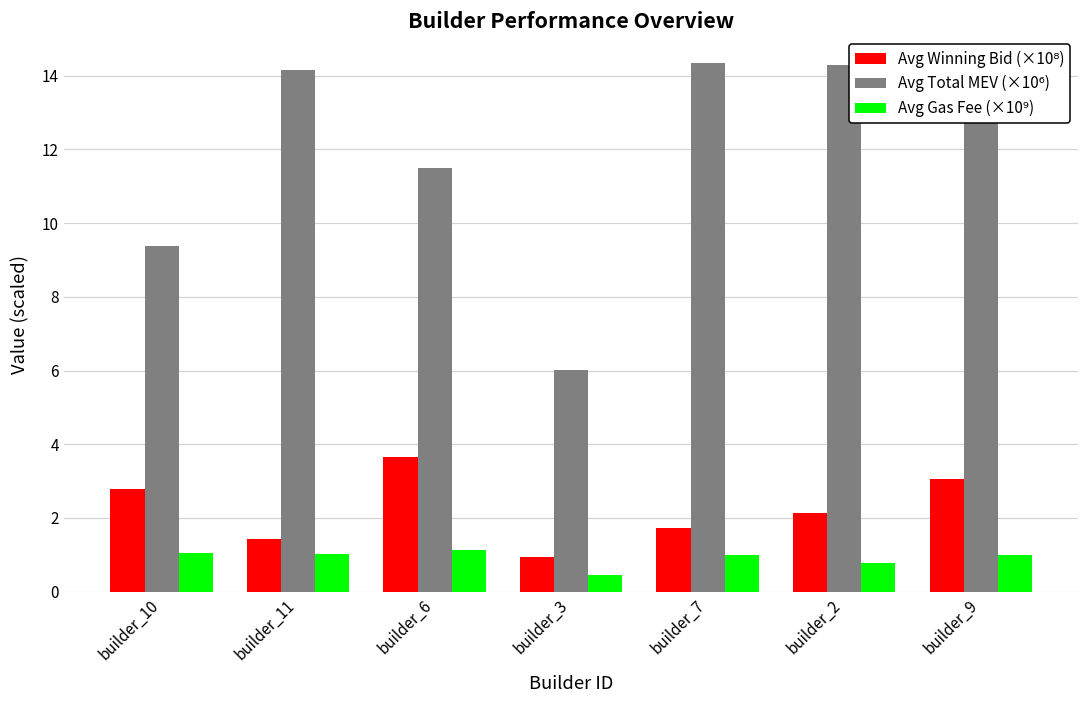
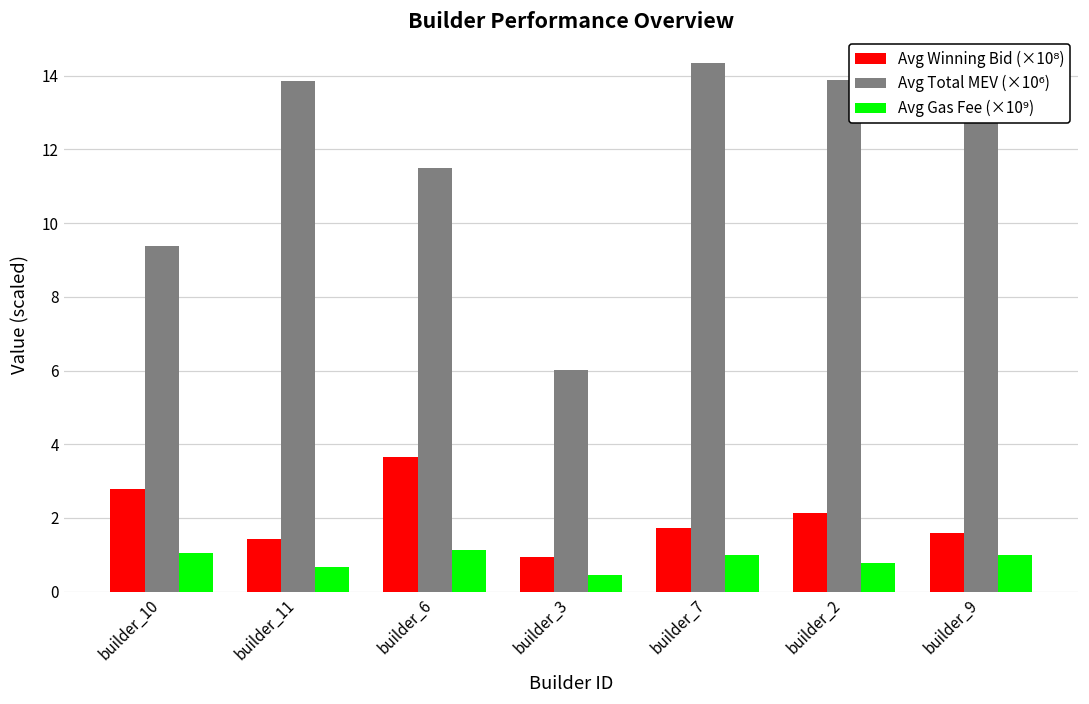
Avg Total MEV (×10⁶), builder_11: 14.1 -> 13.9
Avg Gas Fee (×10⁹), builder_11: 1.0 -> 0.7
Avg Total MEV (×10⁶), builder_2: 14.3 -> 13.9
Avg Winning Bid (×10⁸), builder_9: 3.1 -> 1.6
